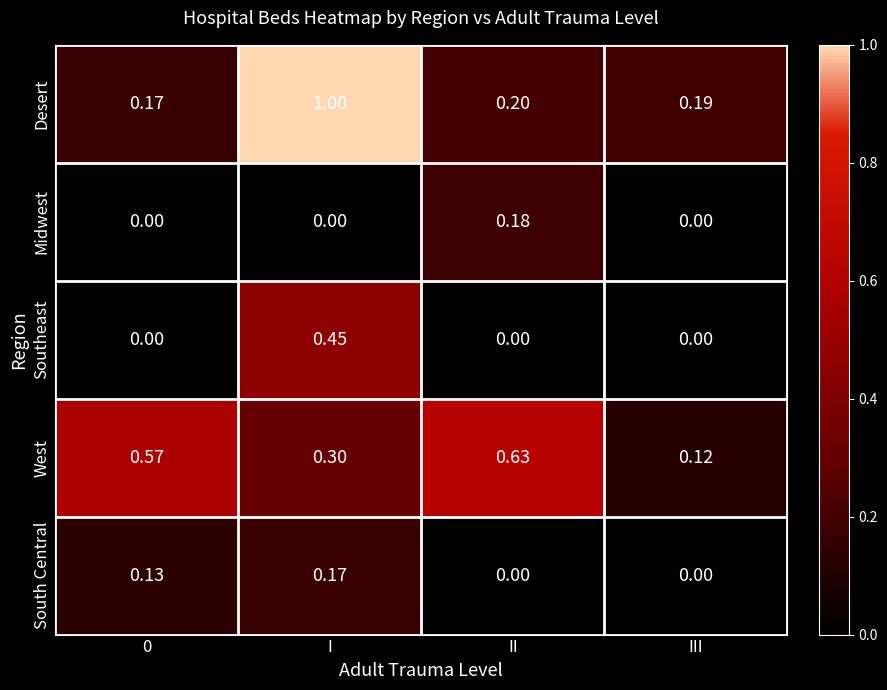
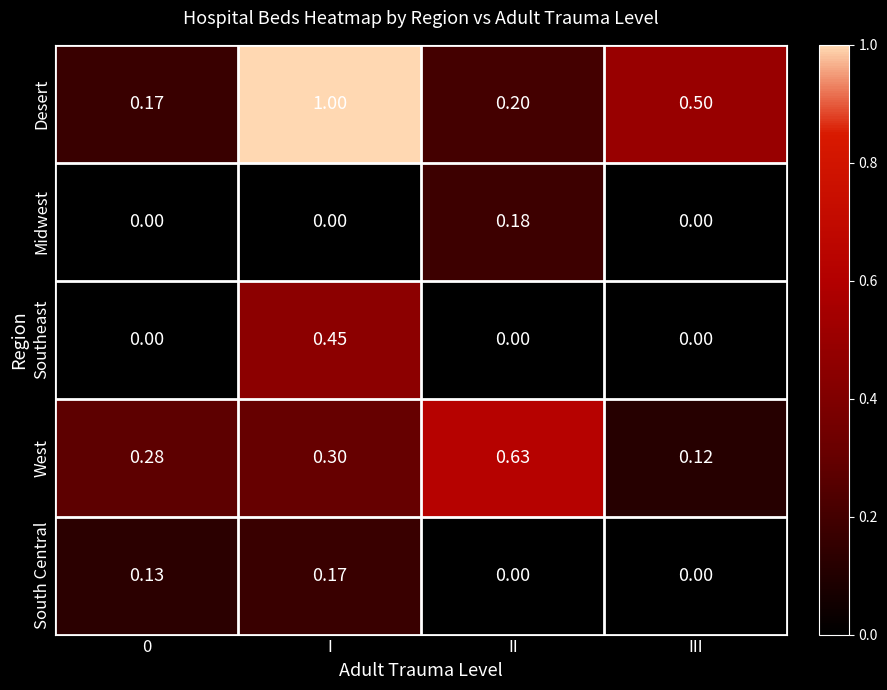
Desert, III: 0.19 -> 0.50
West, 0: 0.57 -> 0.28
